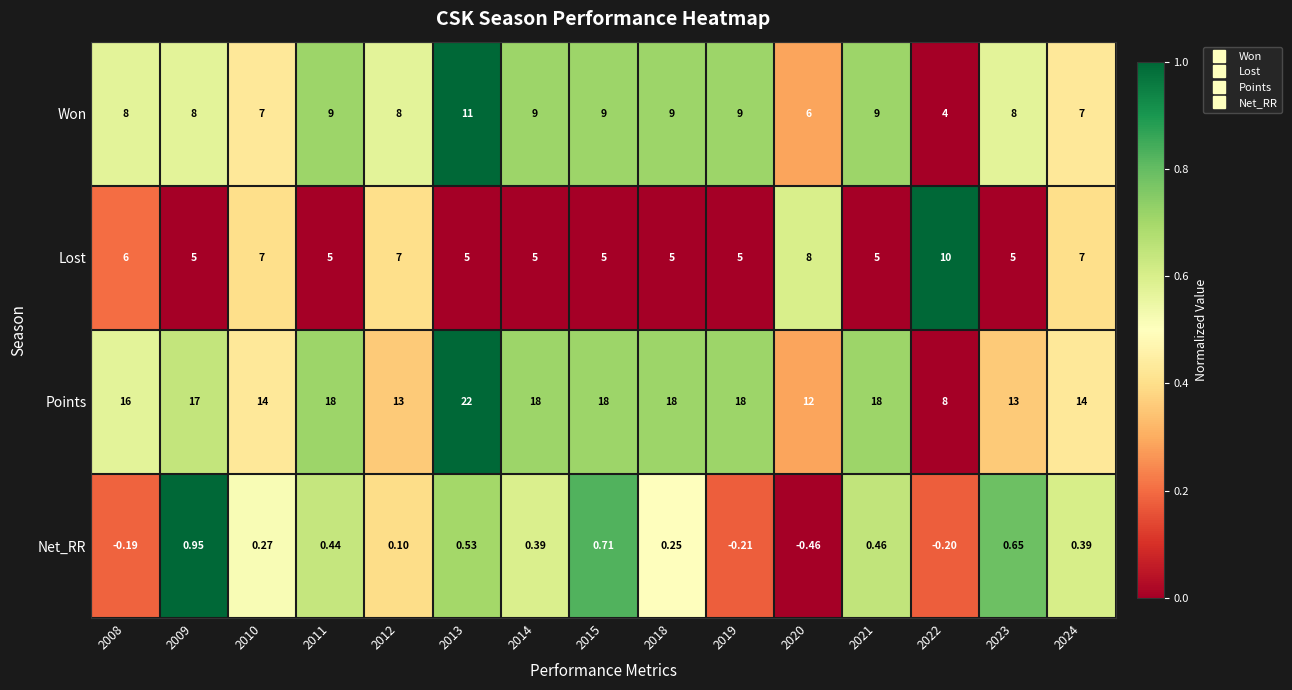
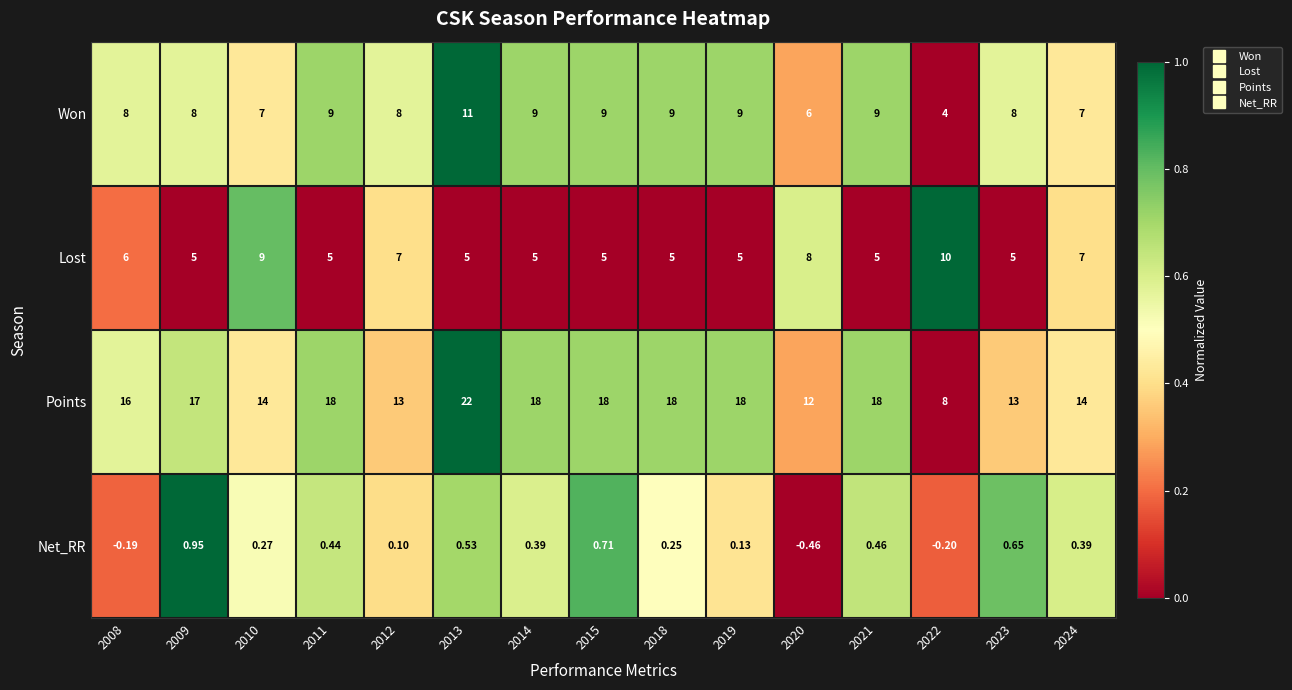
Lost, 2010: 7 -> 9
Net_RR, 2019: -0.21 -> 0.13
